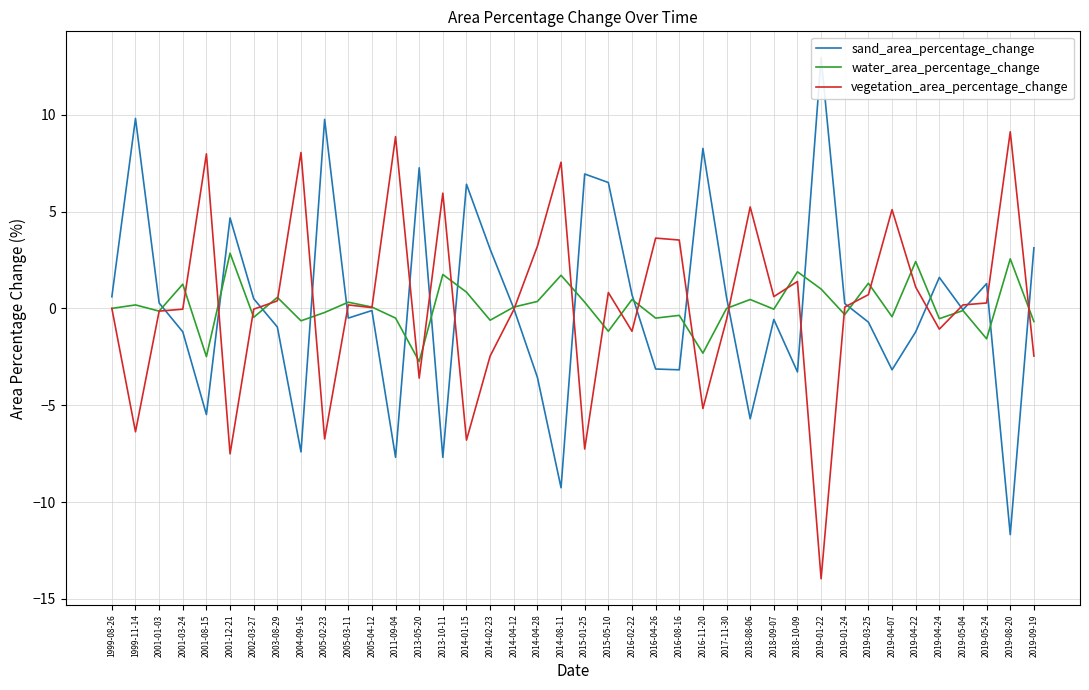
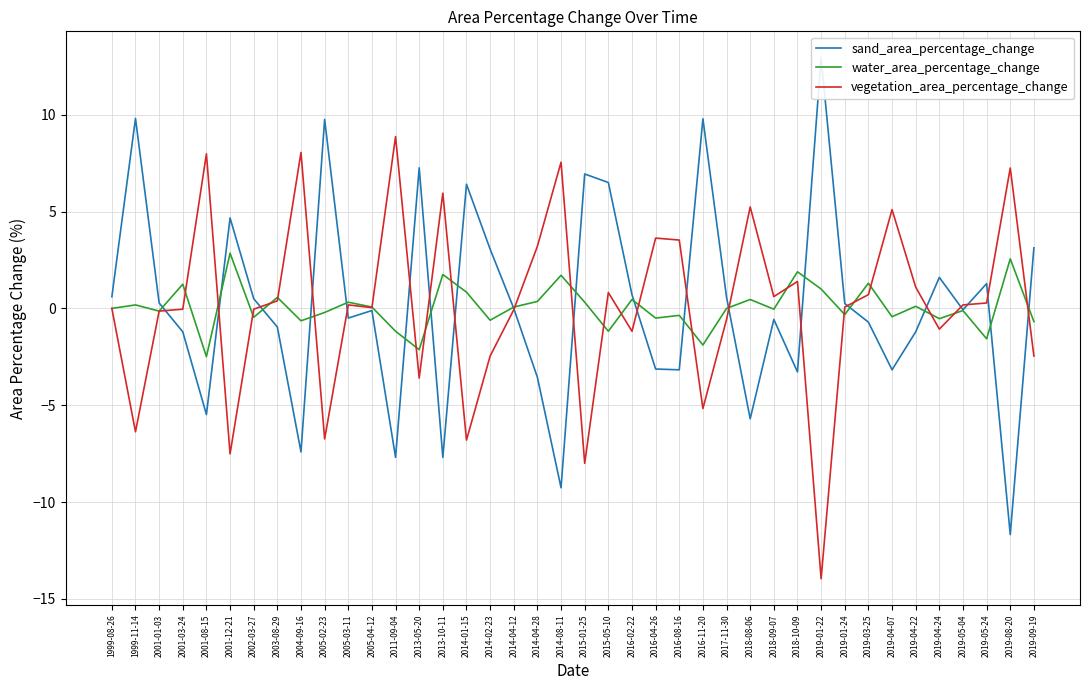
water_area_percentage_change, 2011-09-04: -0.5 -> -1.2
water_area_percentage_change, 2013-05-20: -2.7 -> -2.1
vegetation_area_percentage_change, 2015-01-25: -7.3 -> -8.0
sand_area_percentage_change, 2016-11-20: 8.3 -> 9.8
water_area_percentage_change, 2016-11-20: -2.3 -> -1.9
water_area_percentage_change, 2019-04-22: 2.4 -> 0.1
vegetation_area_percentage_change, 2019-08-20: 9.1 -> 7.3
